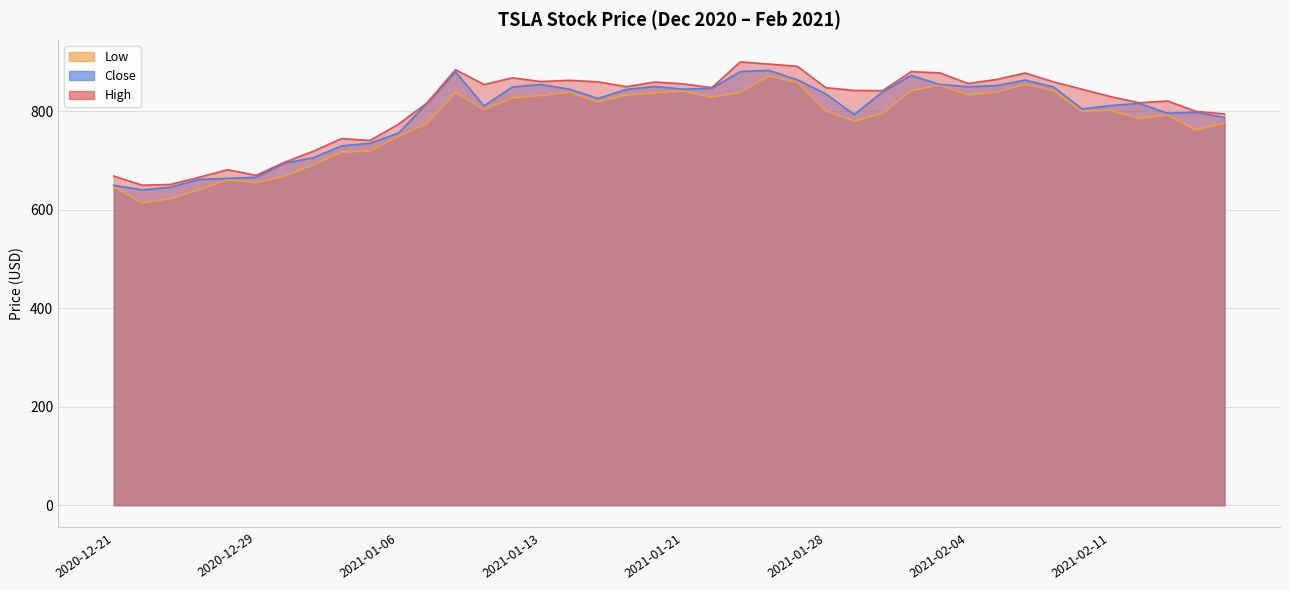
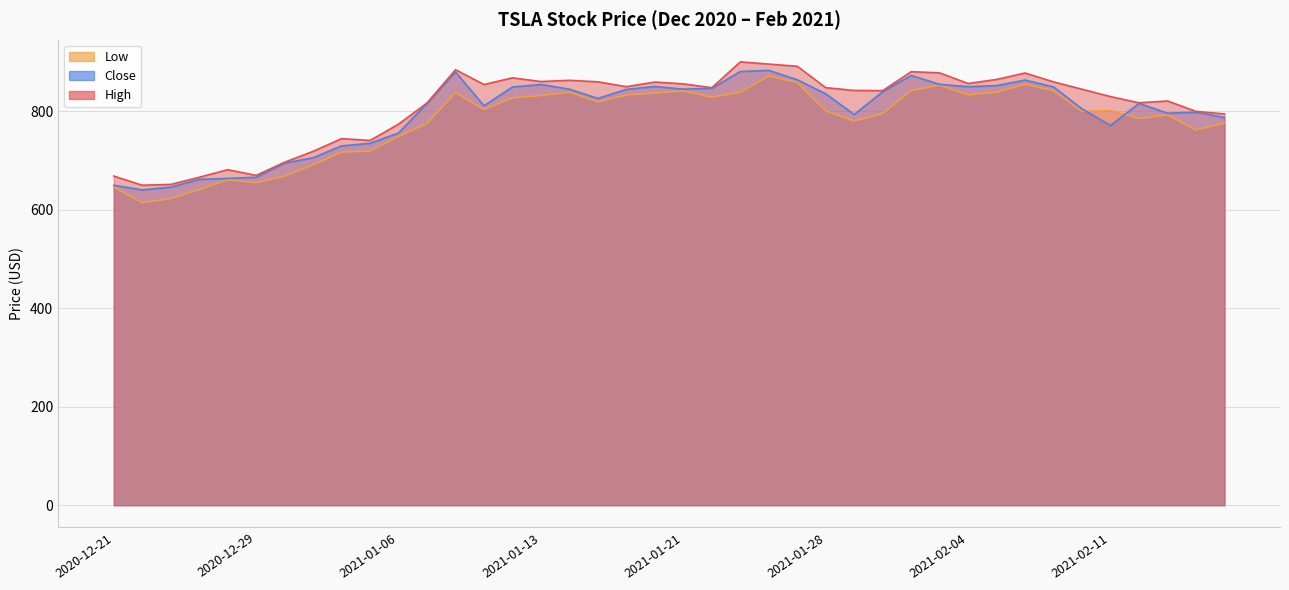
Close, 2021-02-11: 810 -> 770
